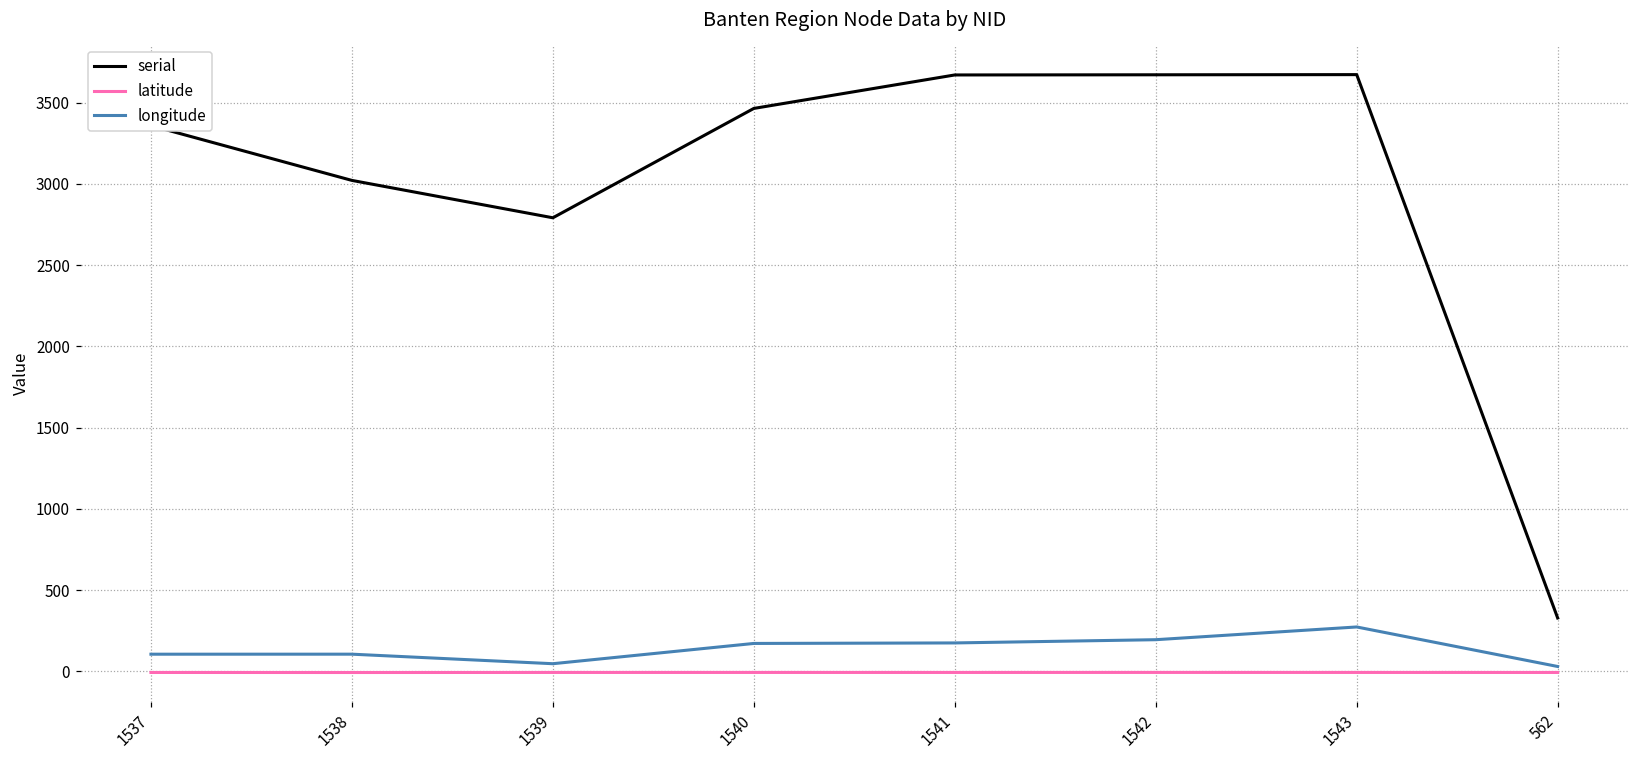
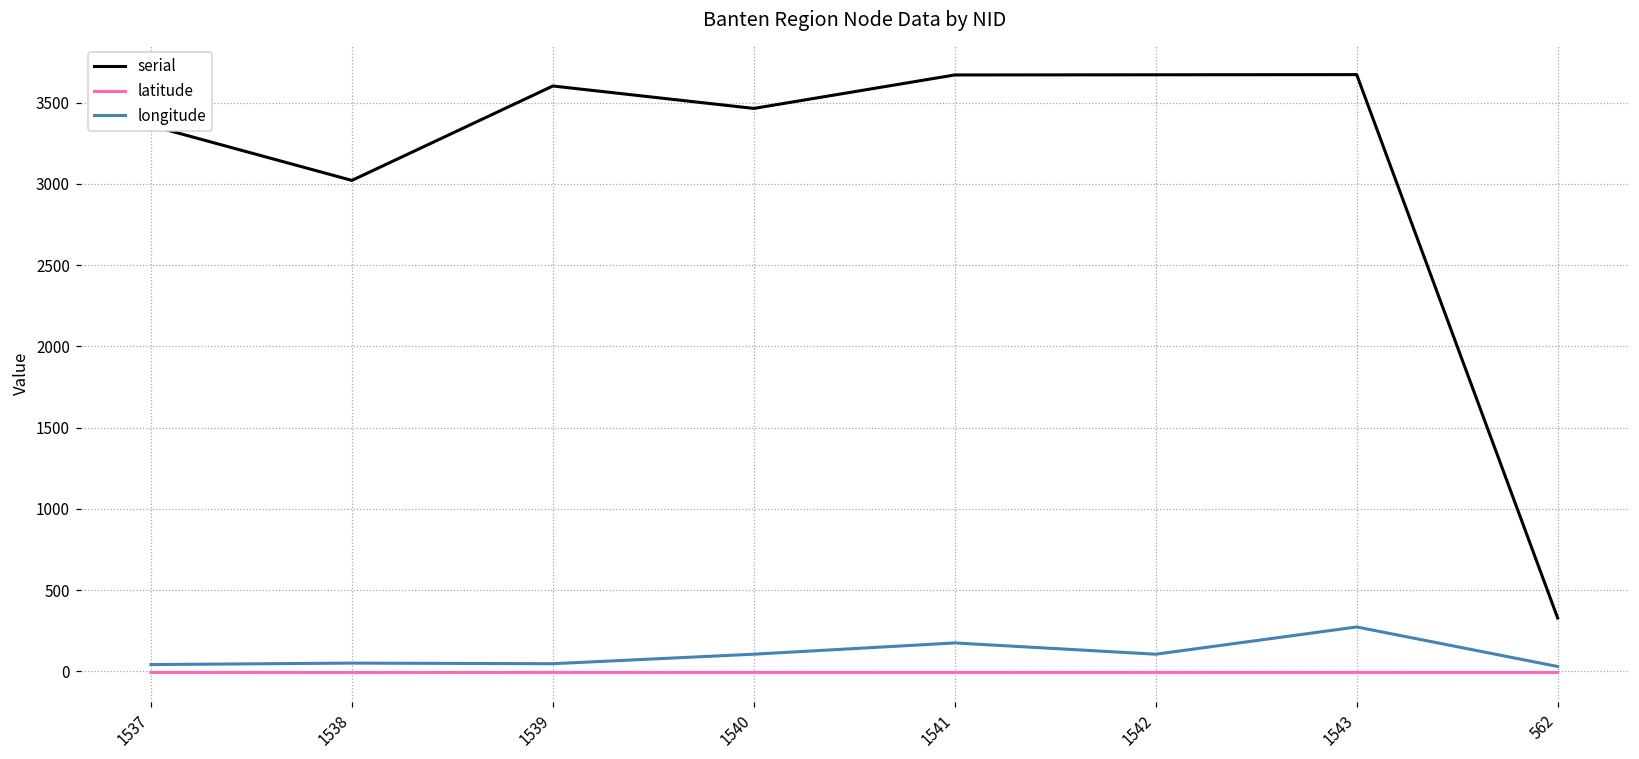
longitude, 1537: 110 -> 40
longitude, 1538: 110 -> 50
serial, 1539: 2790 -> 3600
longitude, 1540: 170 -> 110
longitude, 1542: 200 -> 110
